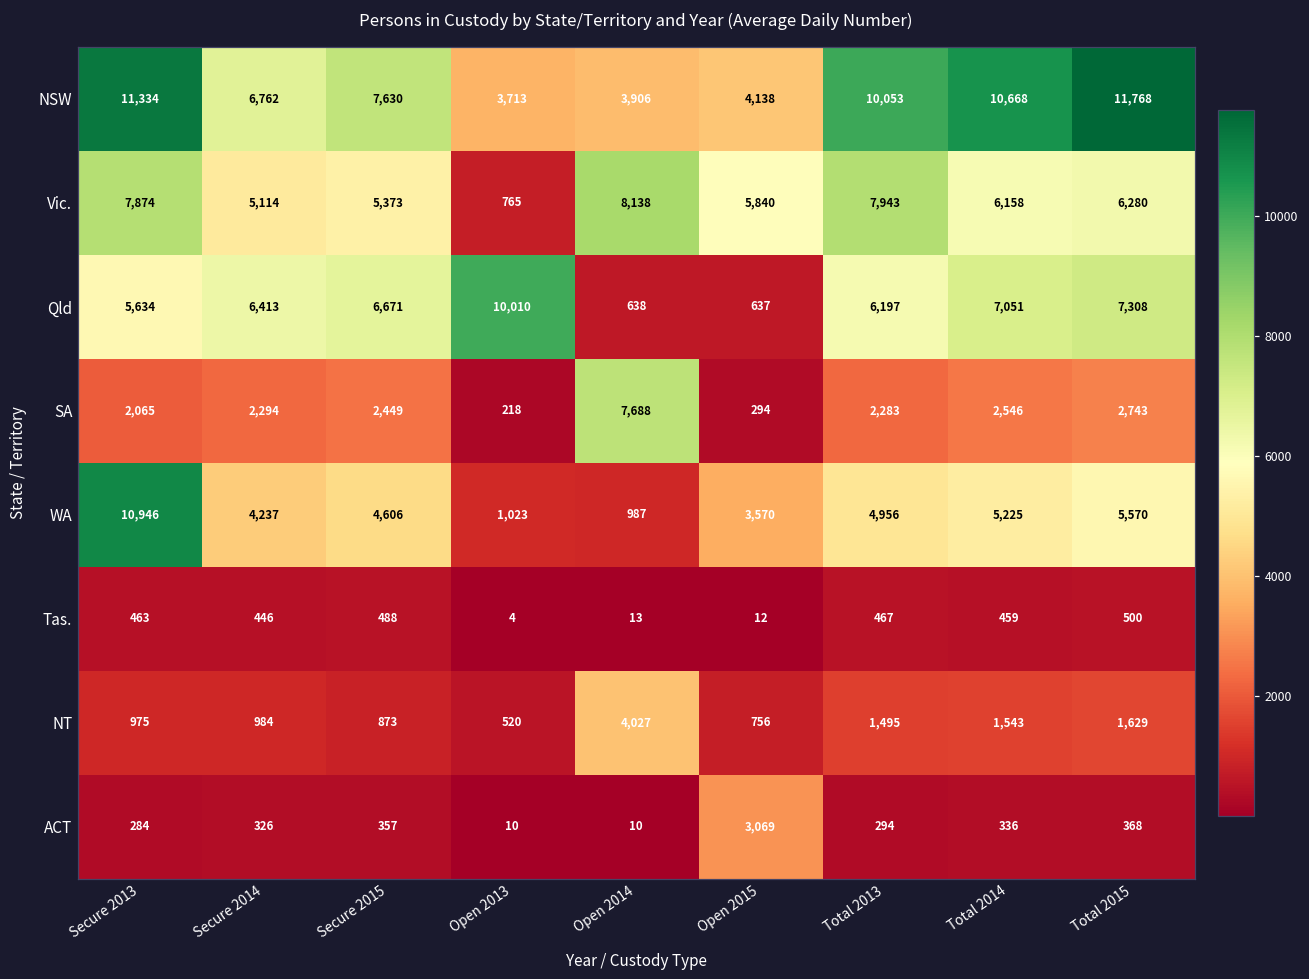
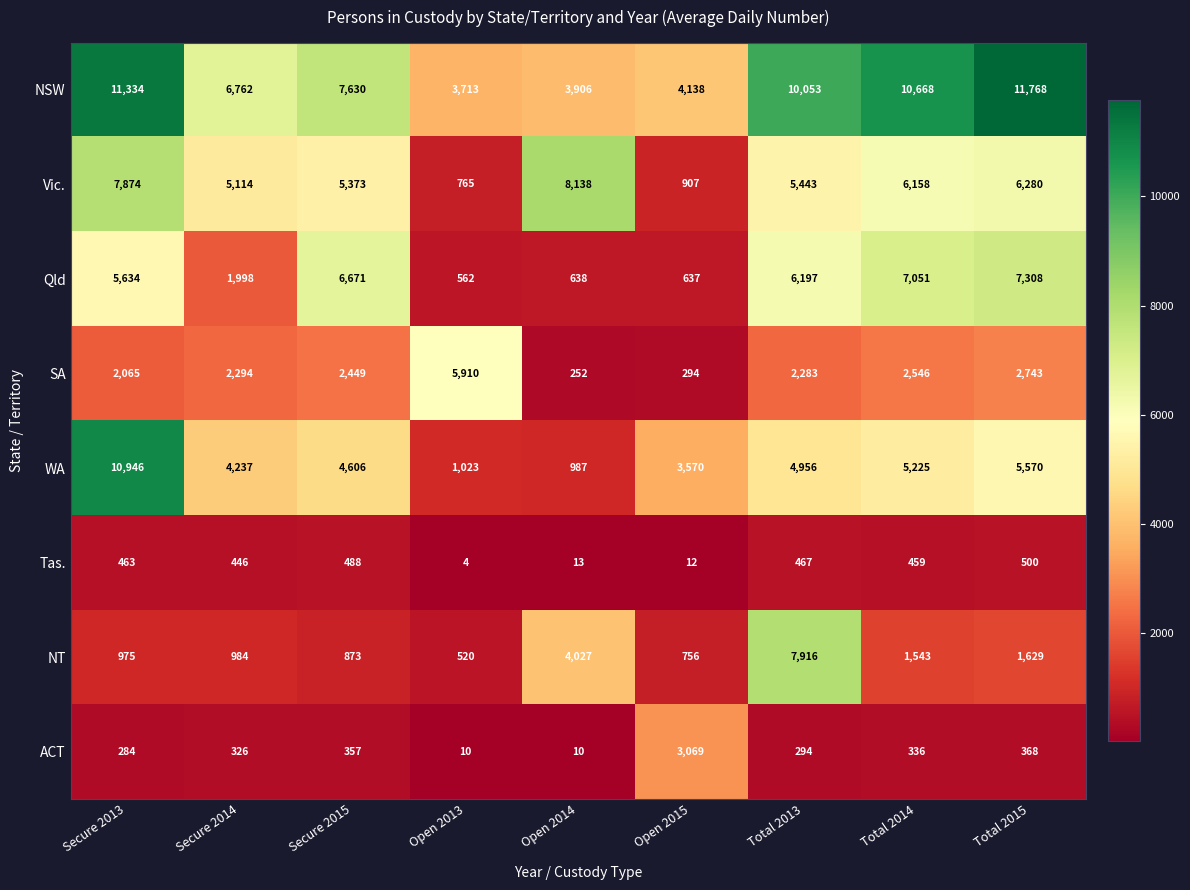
Vic., Open 2015: 5,840 -> 907
Vic., Total 2013: 7,943 -> 5,443
Qld, Secure 2014: 6,413 -> 1,998
Qld, Open 2013: 10,010 -> 562
SA, Open 2013: 218 -> 5,910
SA, Open 2014: 7,688 -> 252
NT, Total 2013: 1,495 -> 7,916
